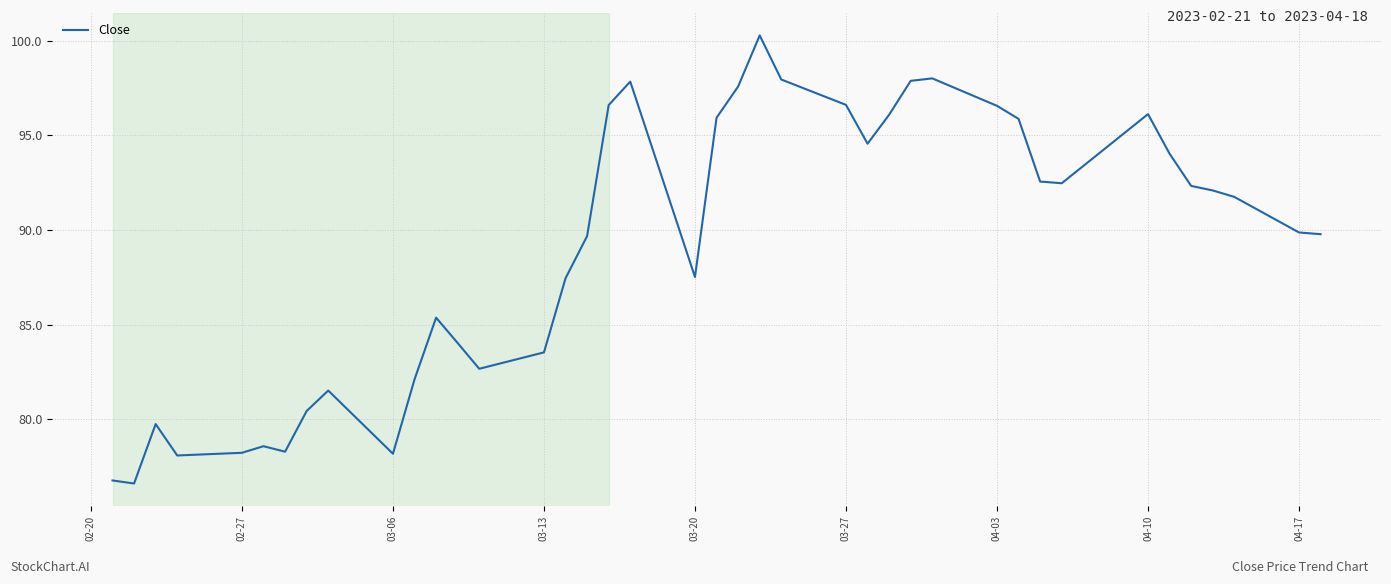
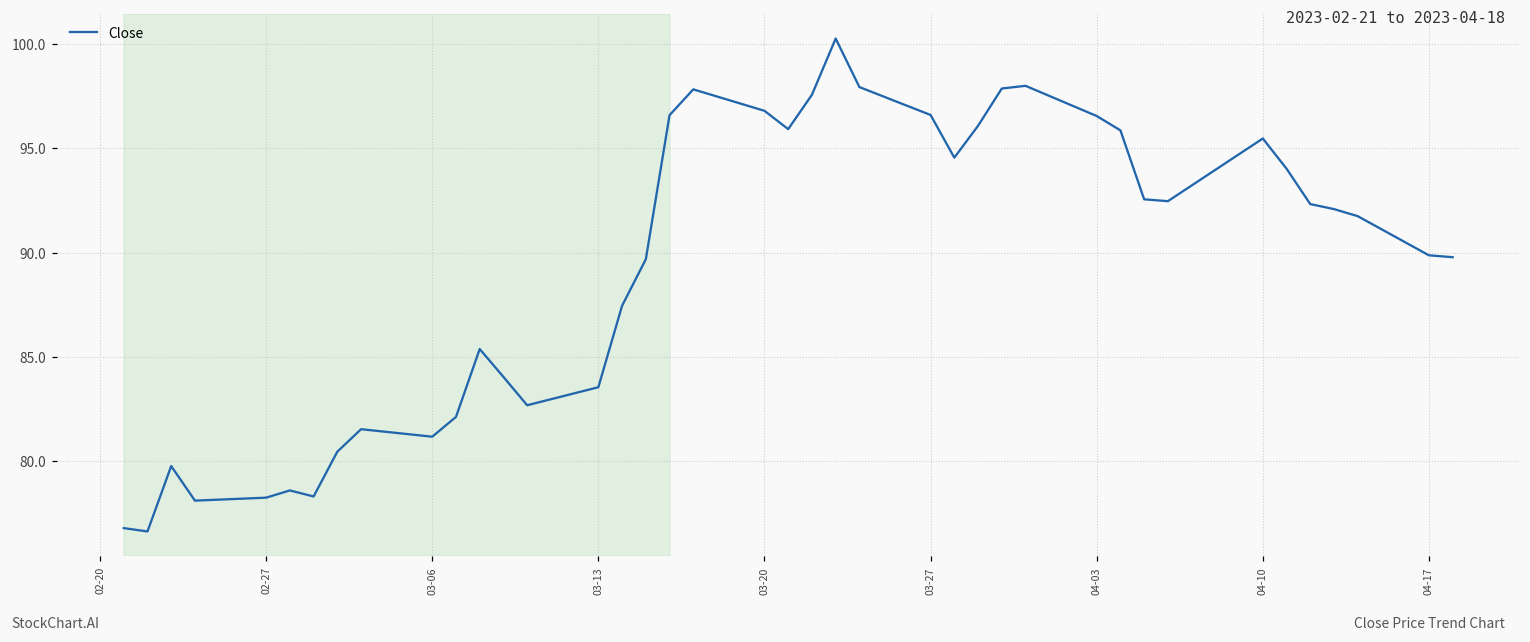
03-06: 78.2 -> 81.2
03-20: 87.5 -> 96.8
04-10: 96.1 -> 95.5
